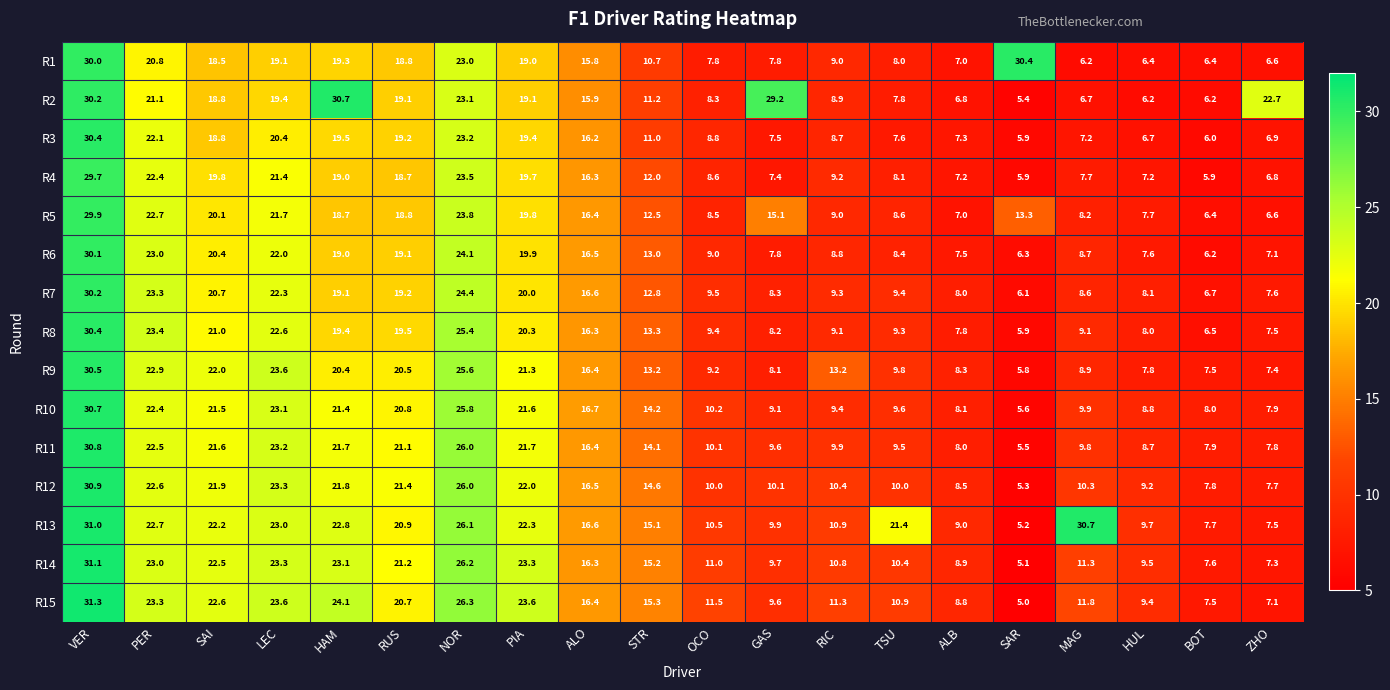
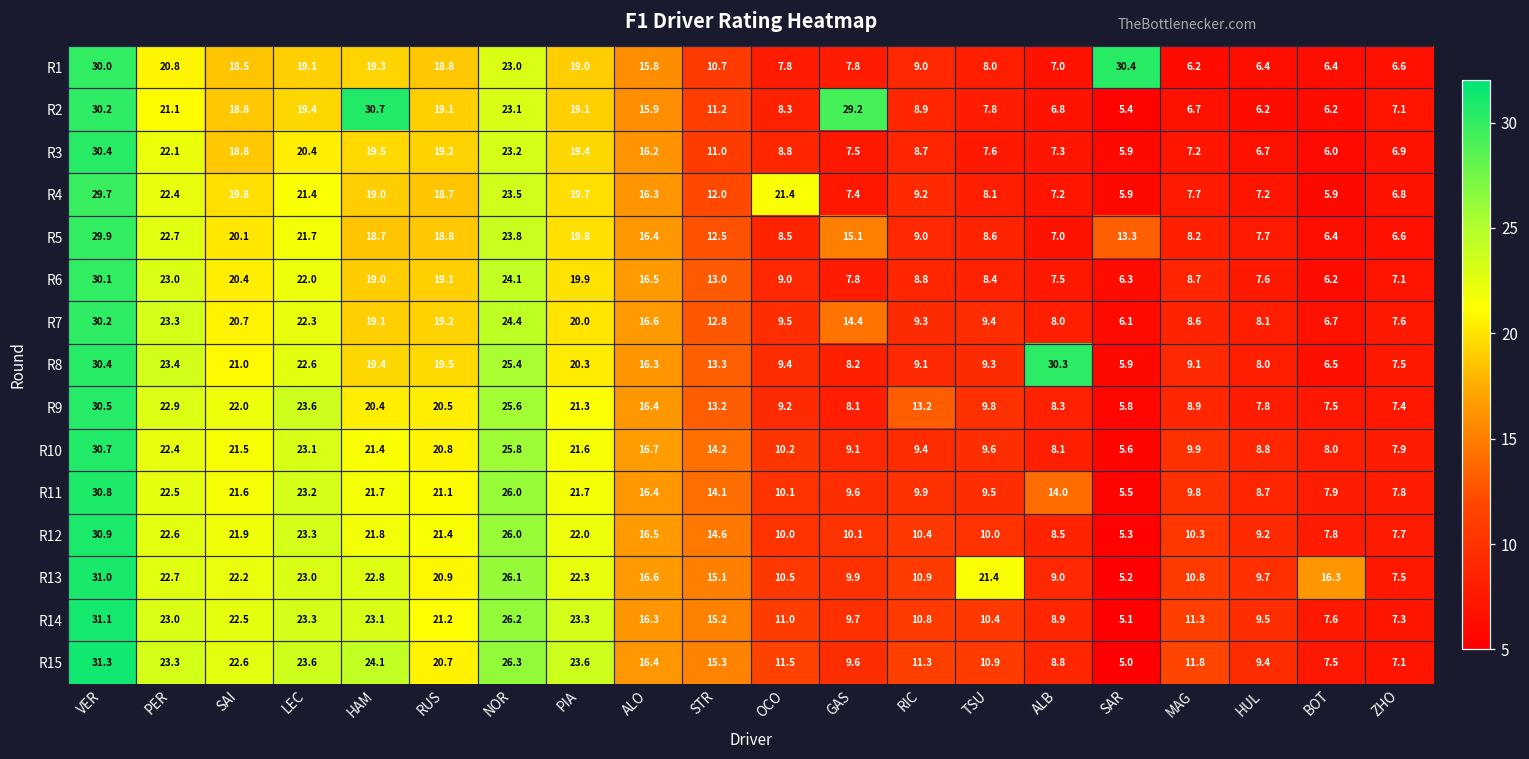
R2, ZHO: 22.7 -> 7.1
R4, OCO: 8.6 -> 21.4
R7, GAS: 8.3 -> 14.4
R8, ALB: 7.8 -> 30.3
R11, ALB: 8.0 -> 14.0
R13, MAG: 30.7 -> 10.8
R13, BOT: 7.7 -> 16.3
